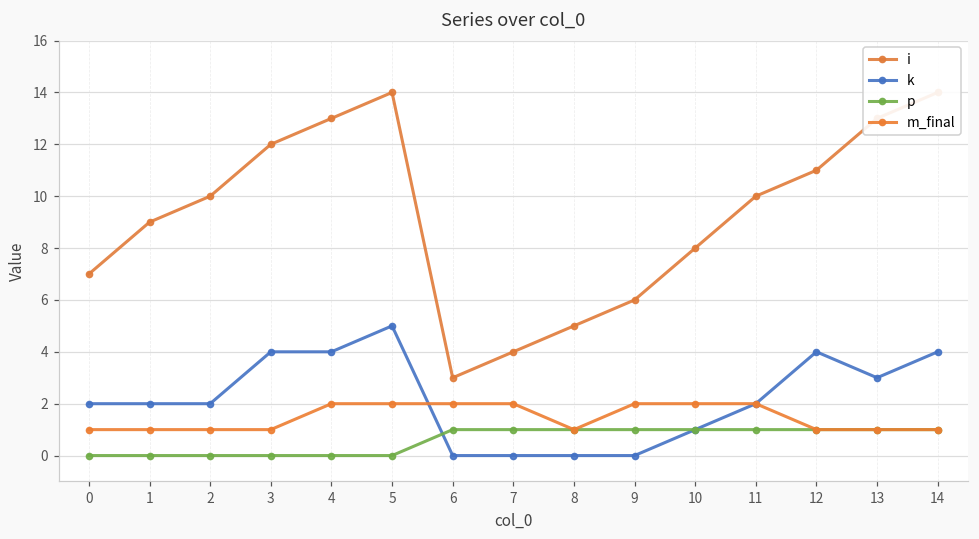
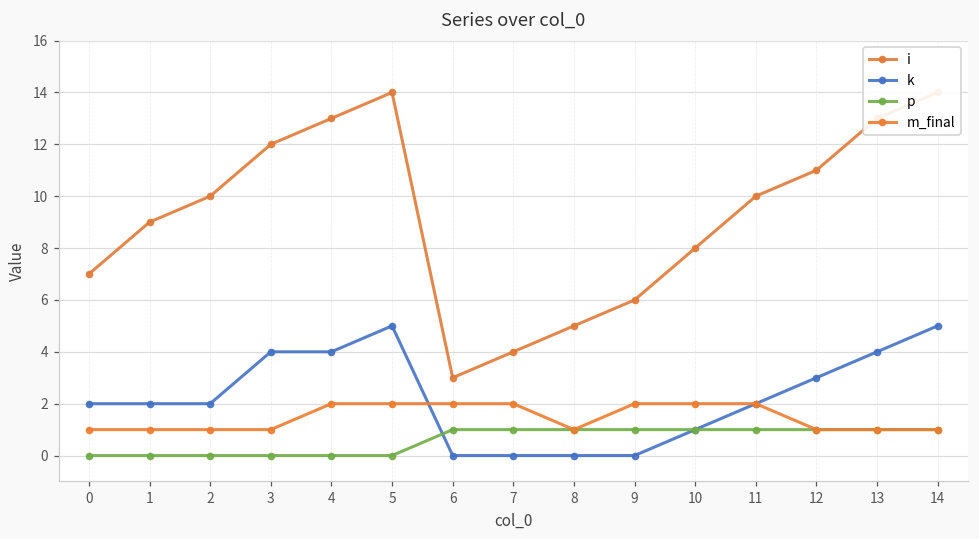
k, 12: 4 -> 3
k, 13: 3 -> 4
k, 14: 4 -> 5
